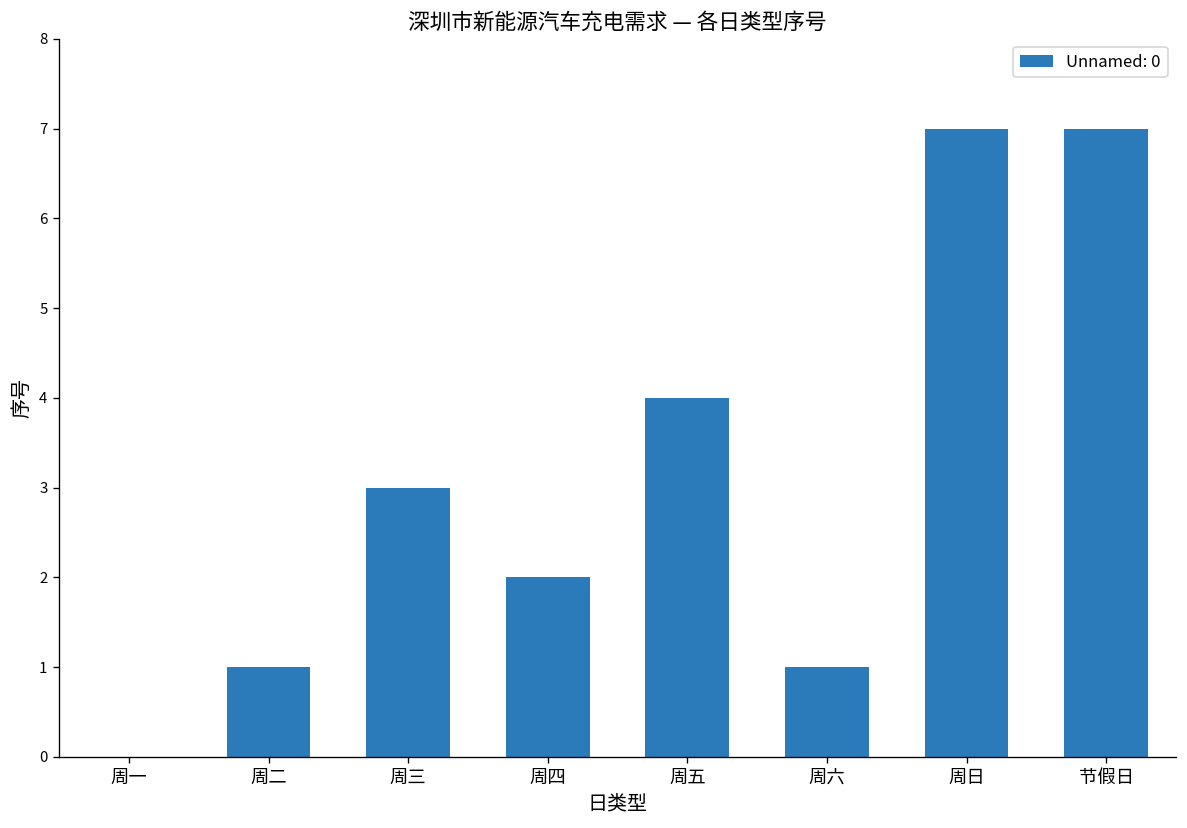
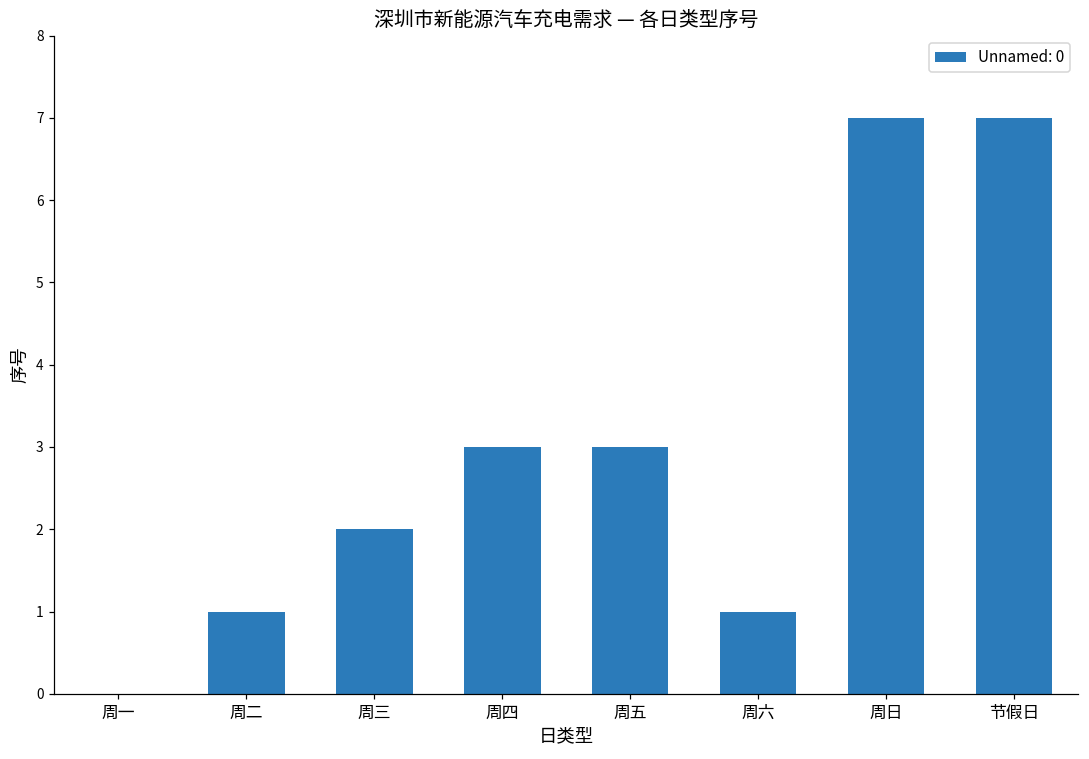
周三: 3 -> 2
周四: 2 -> 3
周五: 4 -> 3
